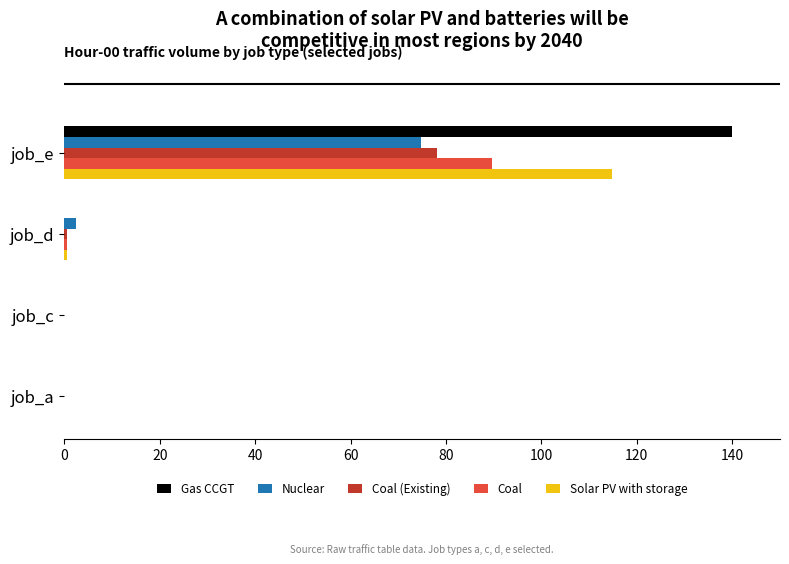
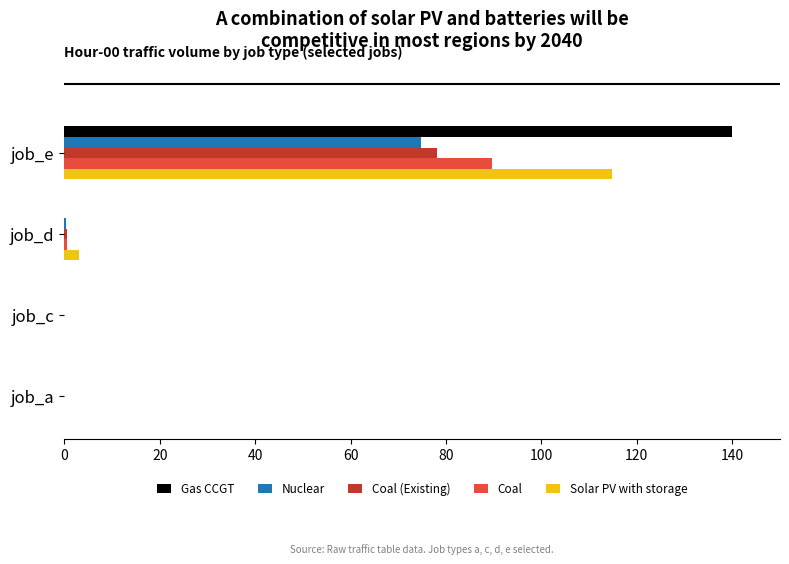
Nuclear, job_d: 2 -> 0
Solar PV with storage, job_d: 1 -> 3
